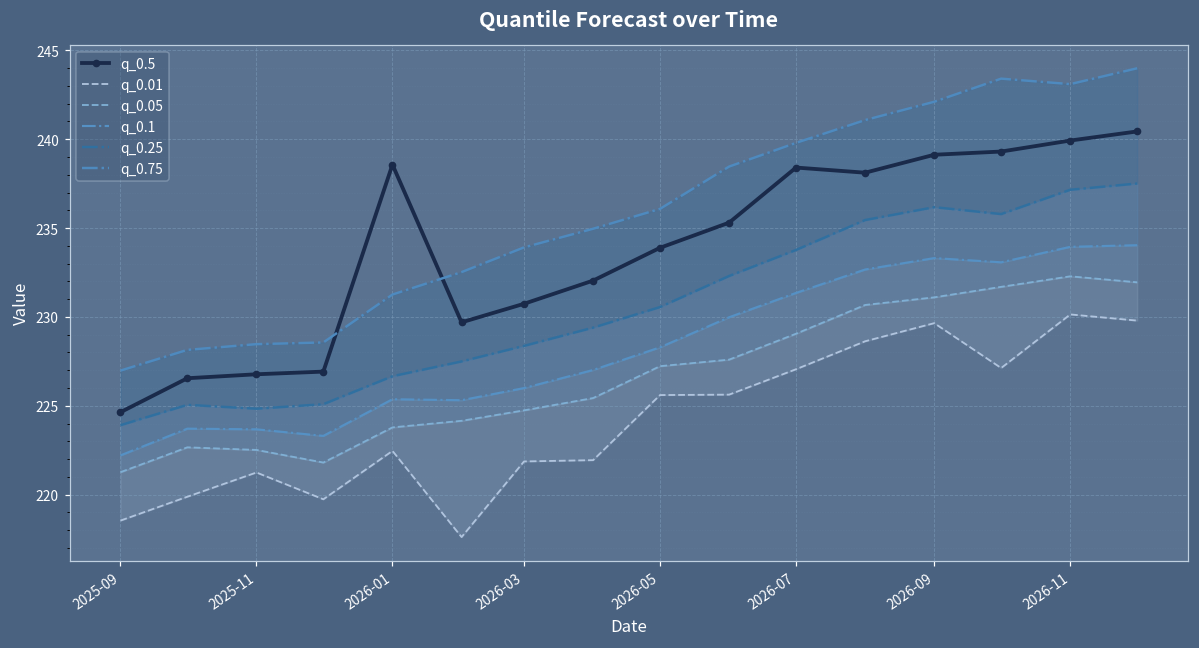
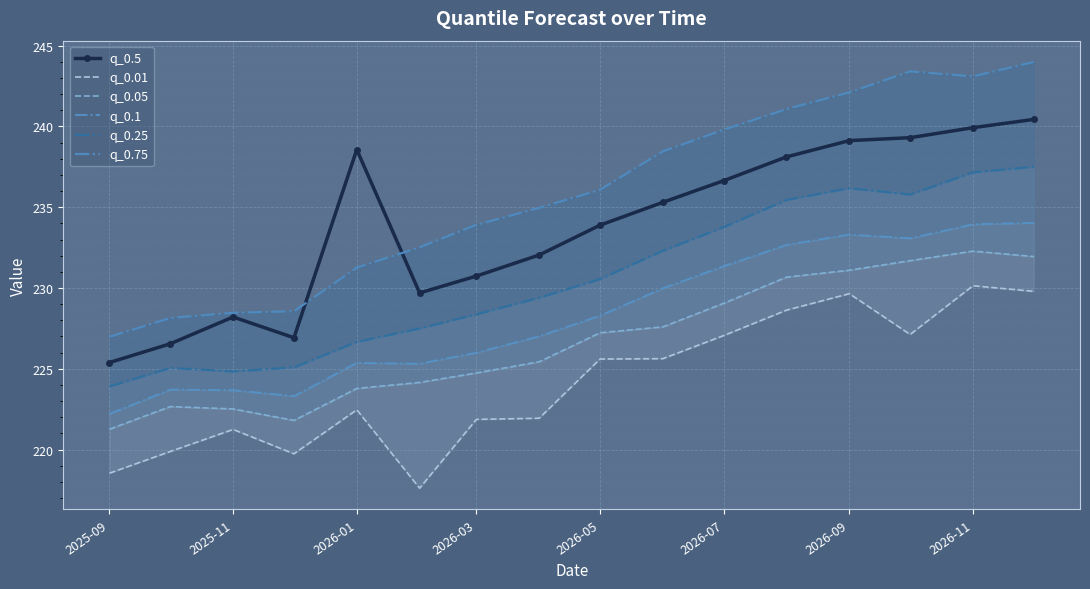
q_0.5, 2025-09: 224.6 -> 225.4
q_0.5, 2025-11: 226.8 -> 228.2
q_0.5, 2026-07: 238.4 -> 236.6
